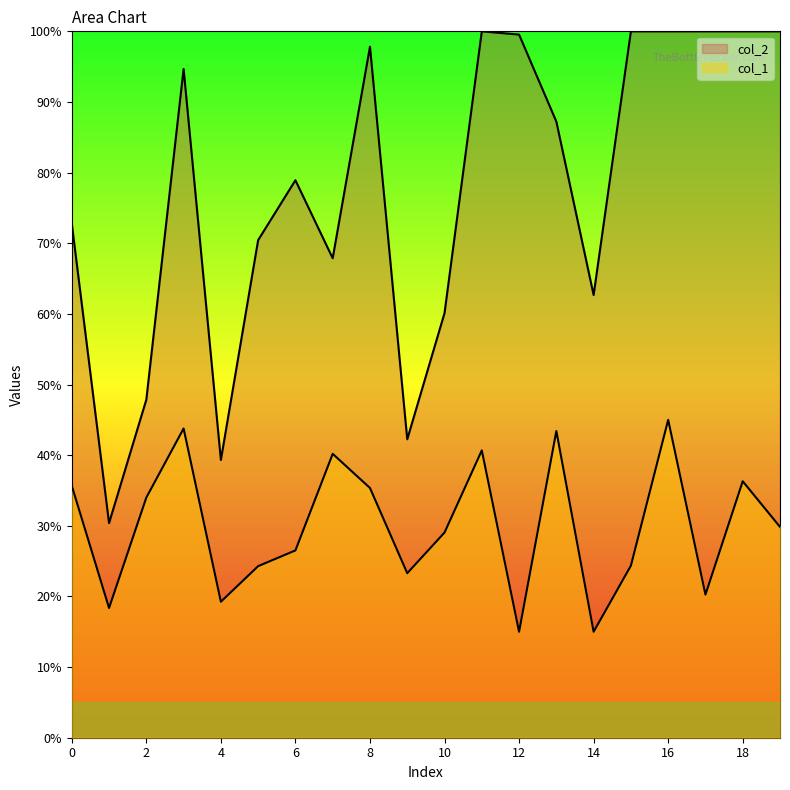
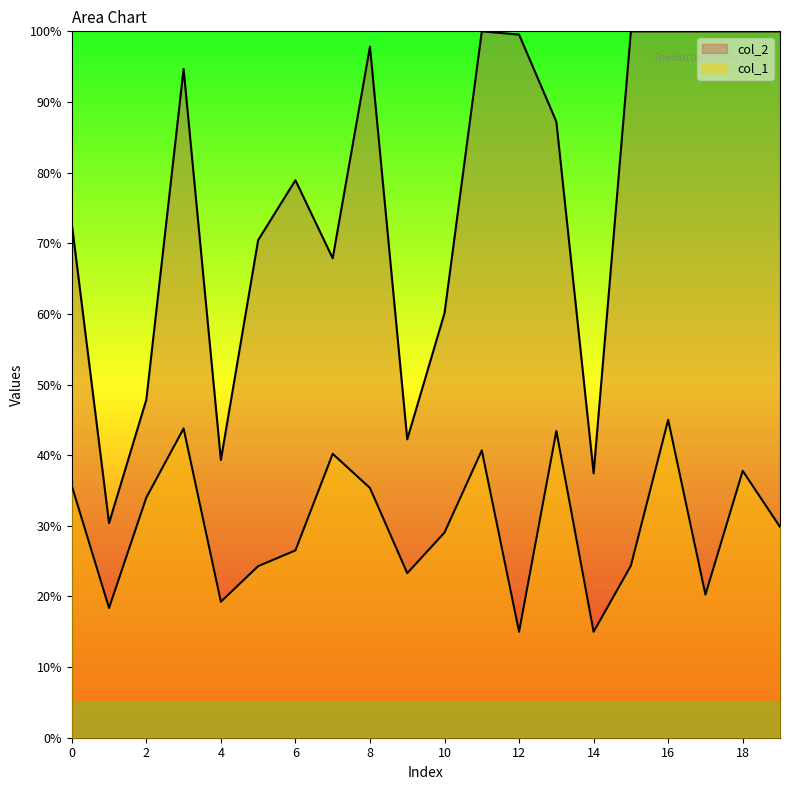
col_2, 14: 63% -> 37%
col_1, 18: 36% -> 38%
